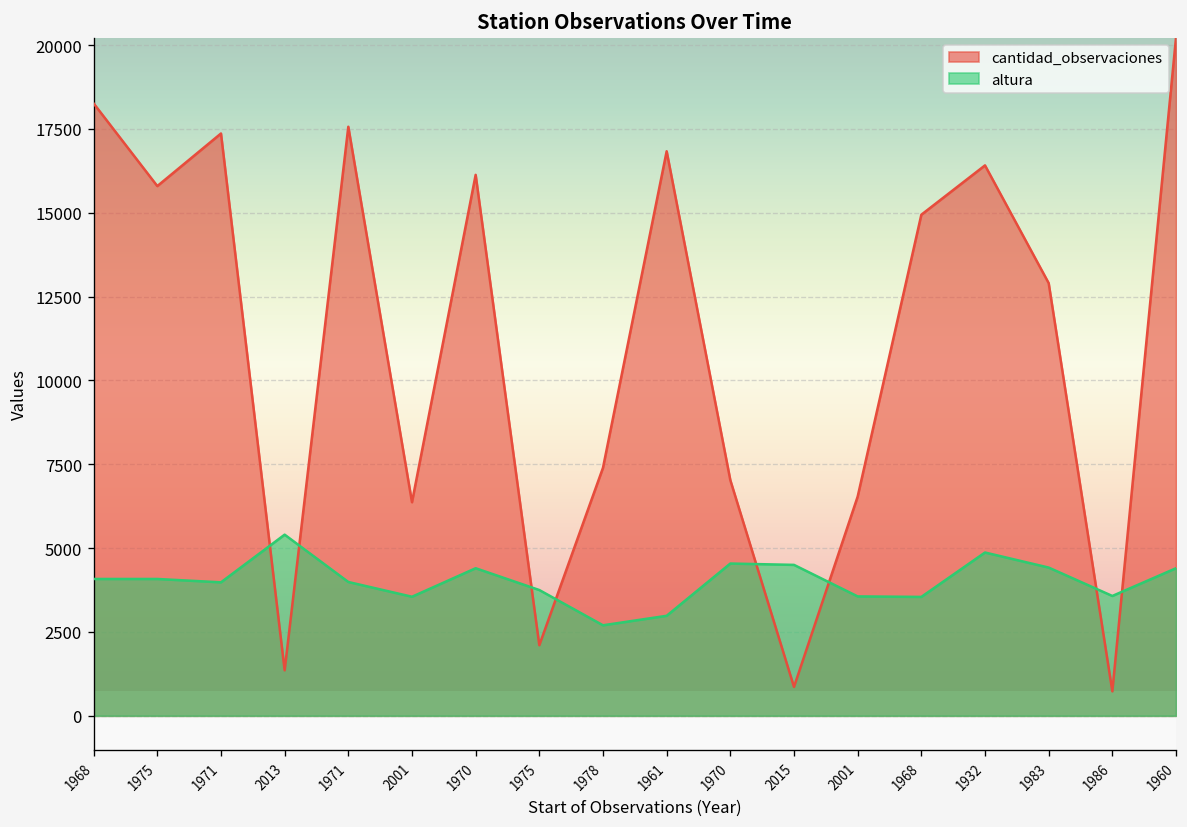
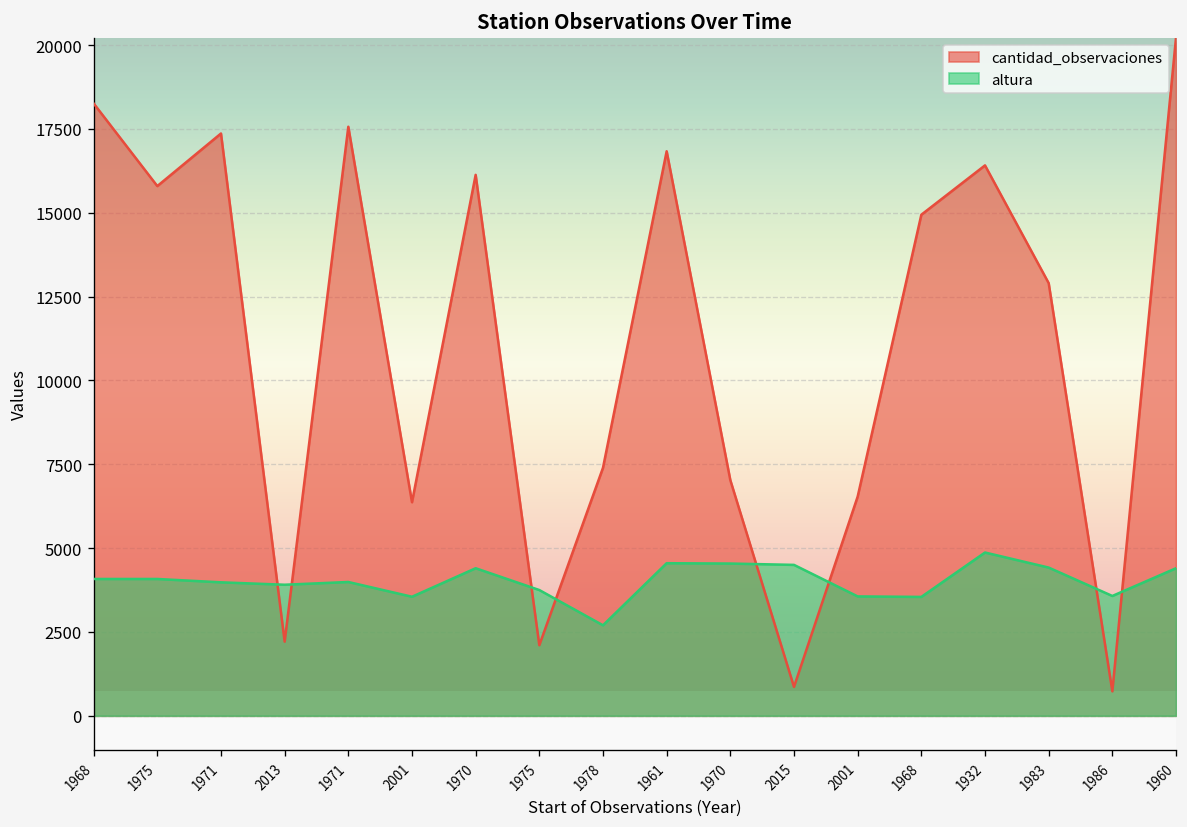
cantidad_observaciones, 2013: 1400 -> 2200
altura, 2013: 5400 -> 3900
altura, 1961: 3000 -> 4600
